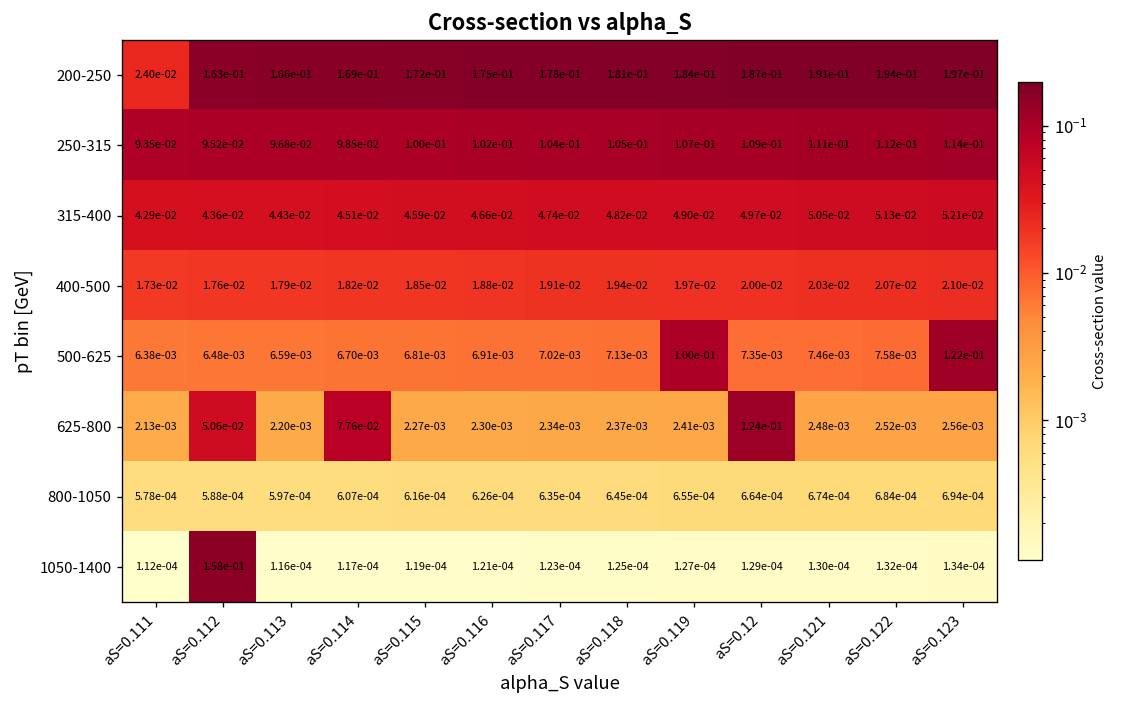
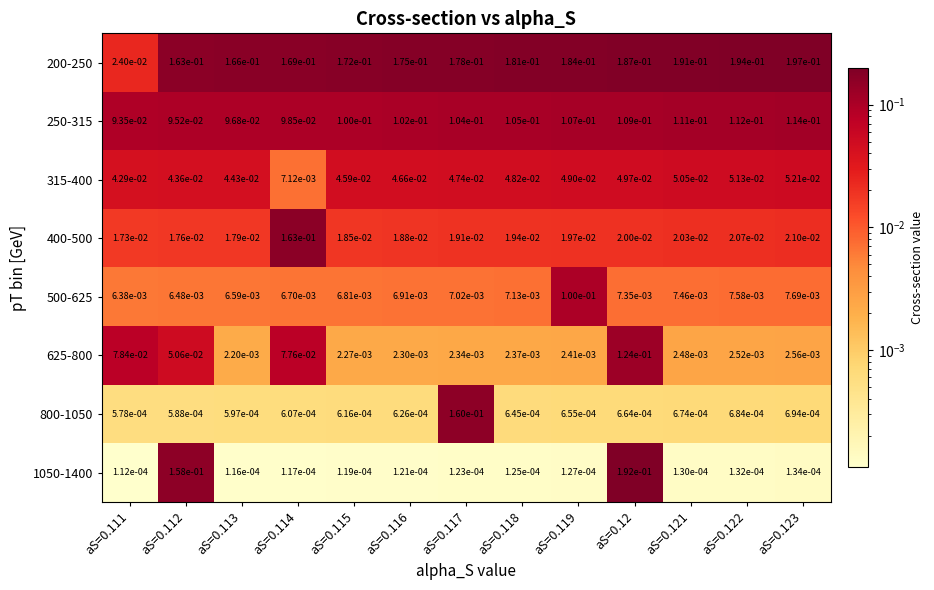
315-400, aS=0.114: 4.51e-02 -> 7.12e-03
400-500, aS=0.114: 1.82e-02 -> 1.63e-01
500-625, aS=0.123: 1.22e-01 -> 7.69e-03
625-800, aS=0.111: 2.13e-03 -> 7.84e-02
800-1050, aS=0.117: 6.35e-04 -> 1.60e-01
1050-1400, aS=0.12: 1.29e-04 -> 1.92e-01
